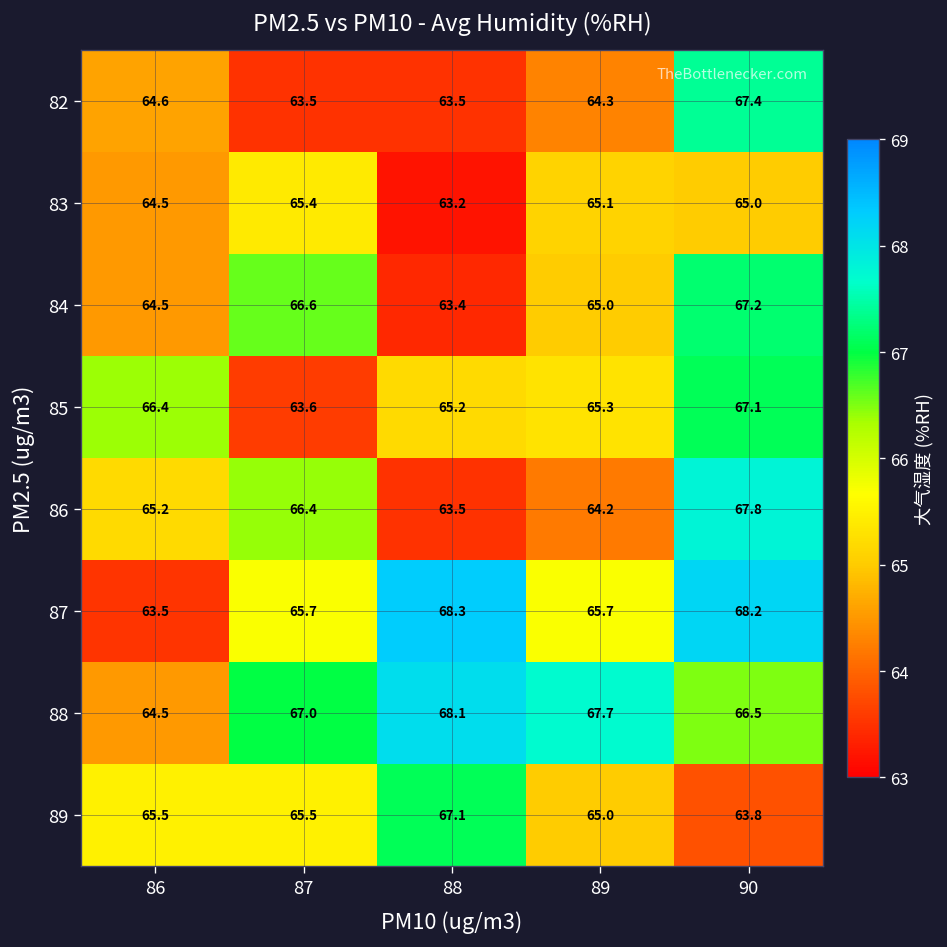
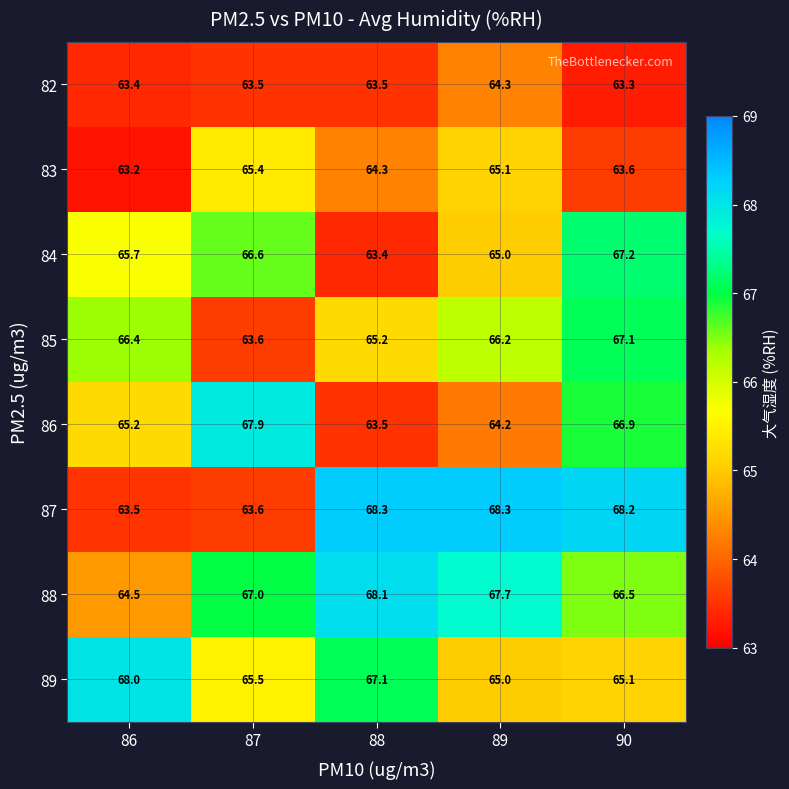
82, 86: 64.6 -> 63.4
82, 90: 67.4 -> 63.3
83, 86: 64.5 -> 63.2
83, 88: 63.2 -> 64.3
83, 90: 65.0 -> 63.6
84, 86: 64.5 -> 65.7
85, 89: 65.3 -> 66.2
86, 87: 66.4 -> 67.9
86, 90: 67.8 -> 66.9
87, 87: 65.7 -> 63.6
87, 89: 65.7 -> 68.3
89, 86: 65.5 -> 68.0
89, 90: 63.8 -> 65.1
